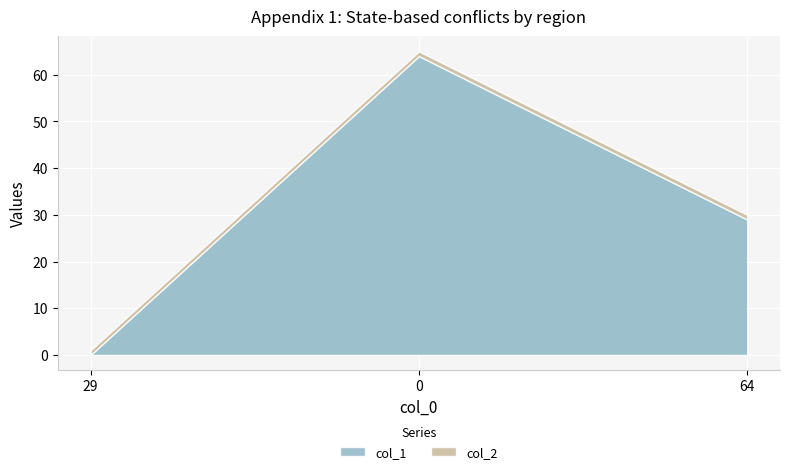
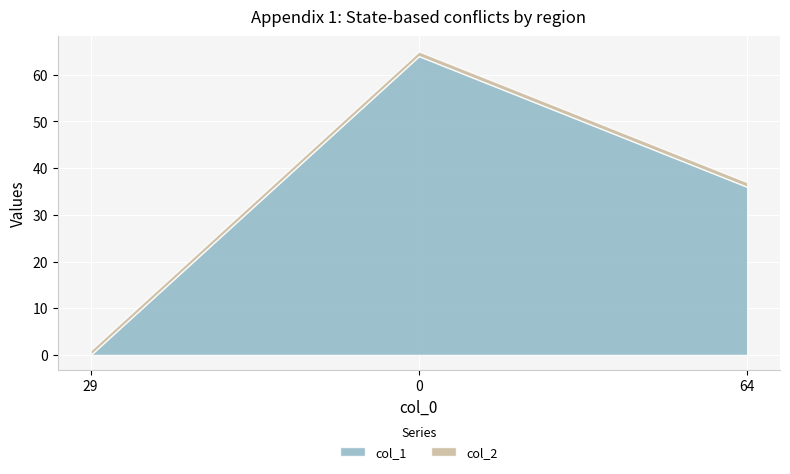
col_1, 64: 29 -> 36
